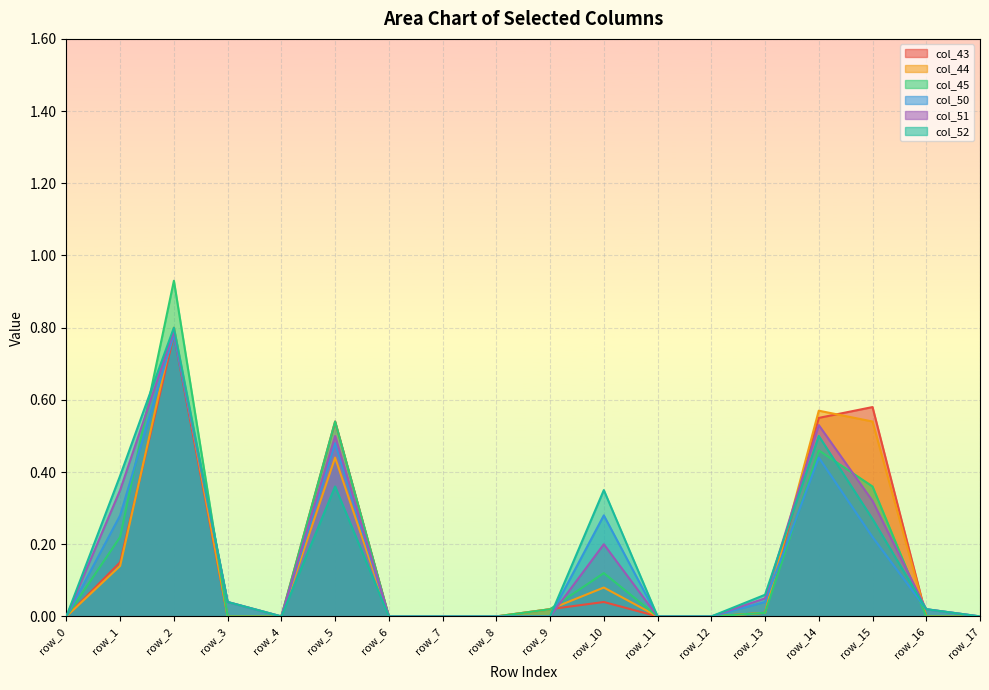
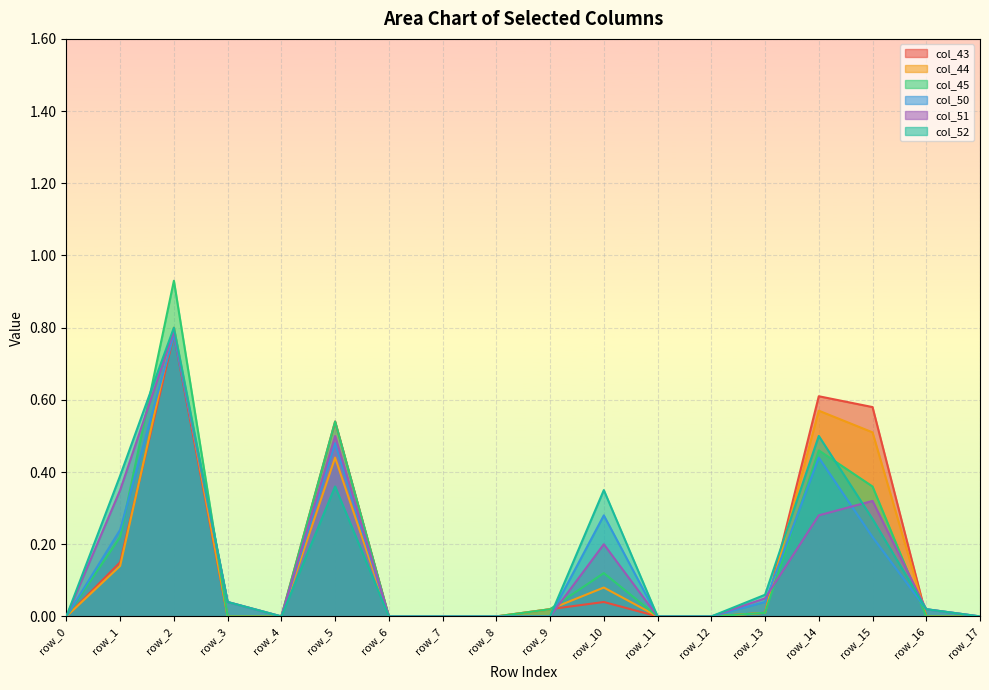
col_50, row_1: 0.28 -> 0.24
col_43, row_14: 0.55 -> 0.61
col_51, row_14: 0.53 -> 0.28
col_44, row_15: 0.54 -> 0.51
